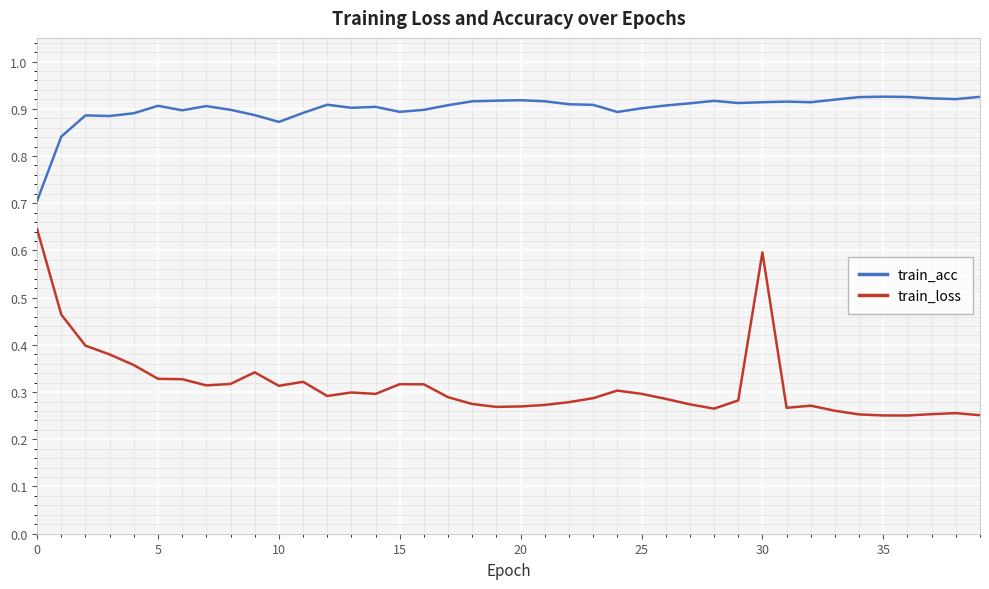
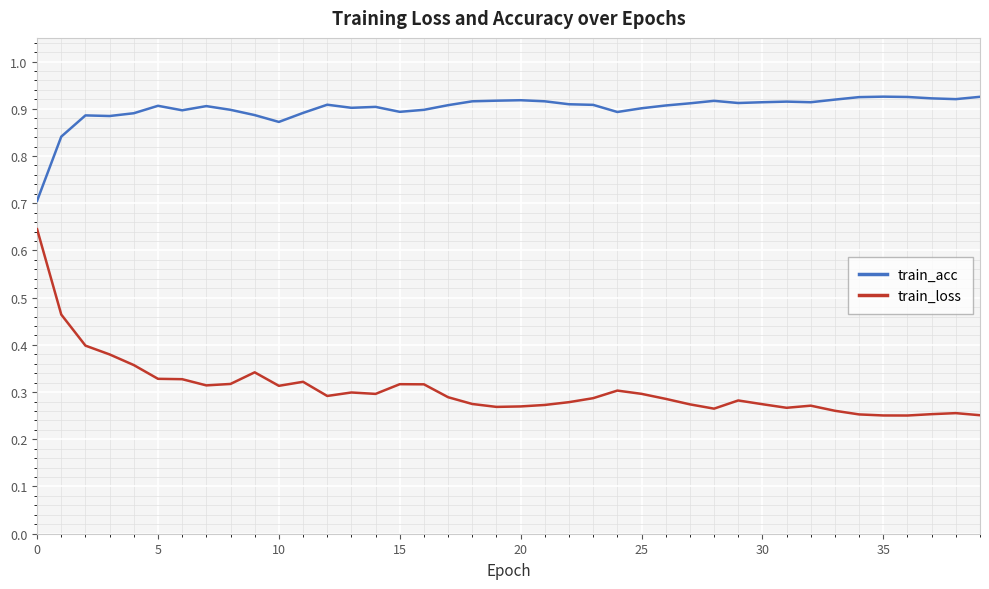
train_loss, 30: 0.60 -> 0.27
